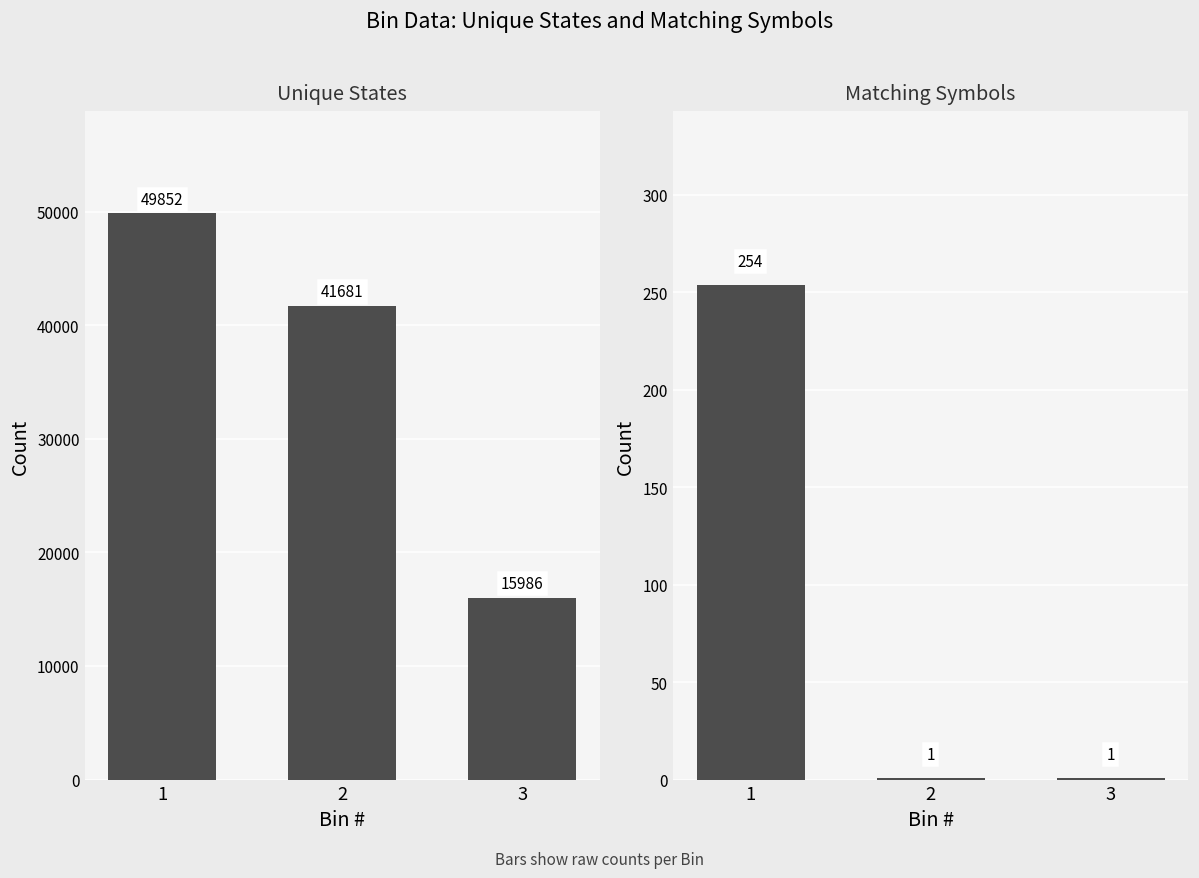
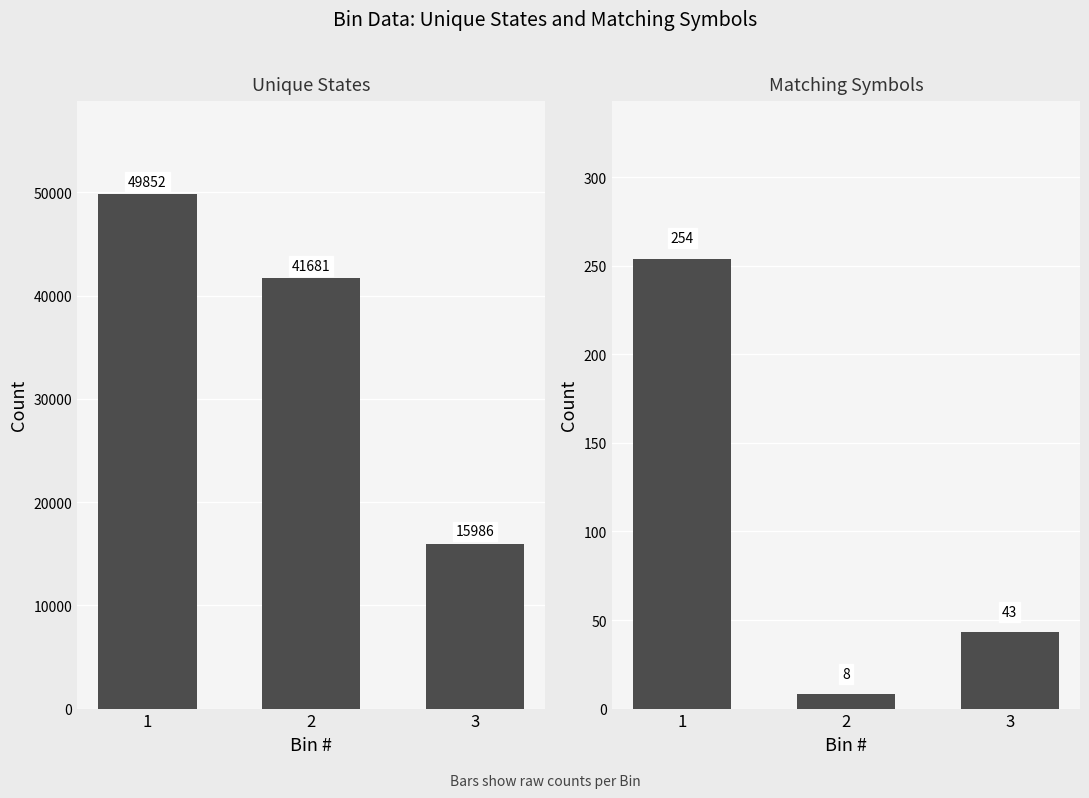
Matching Symbols, 2: 1 -> 8
Matching Symbols, 3: 1 -> 43
